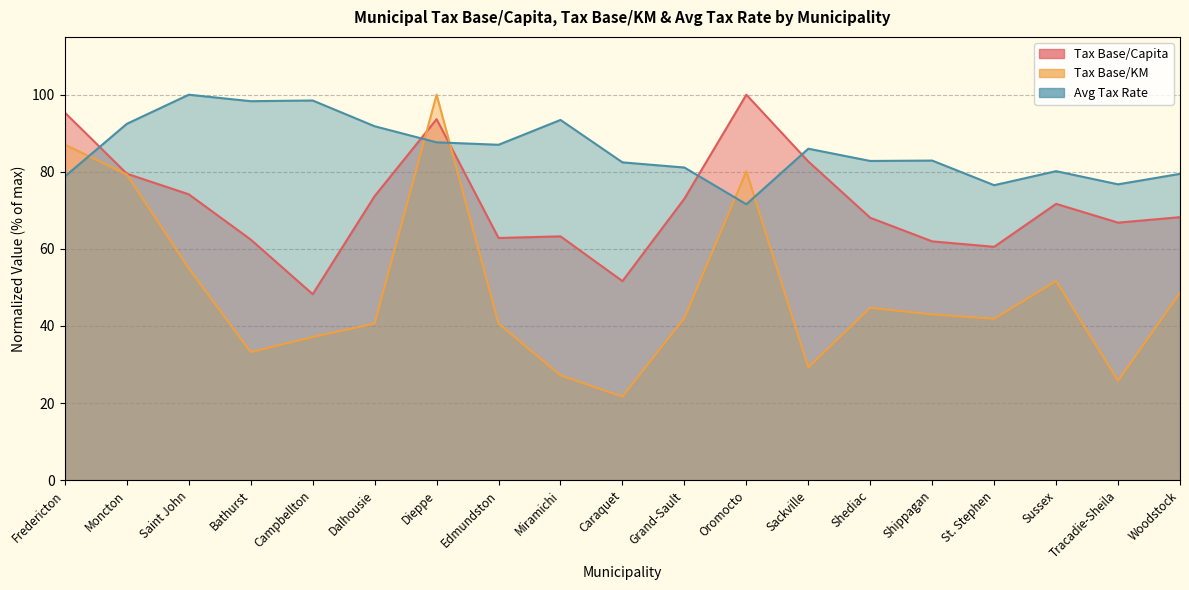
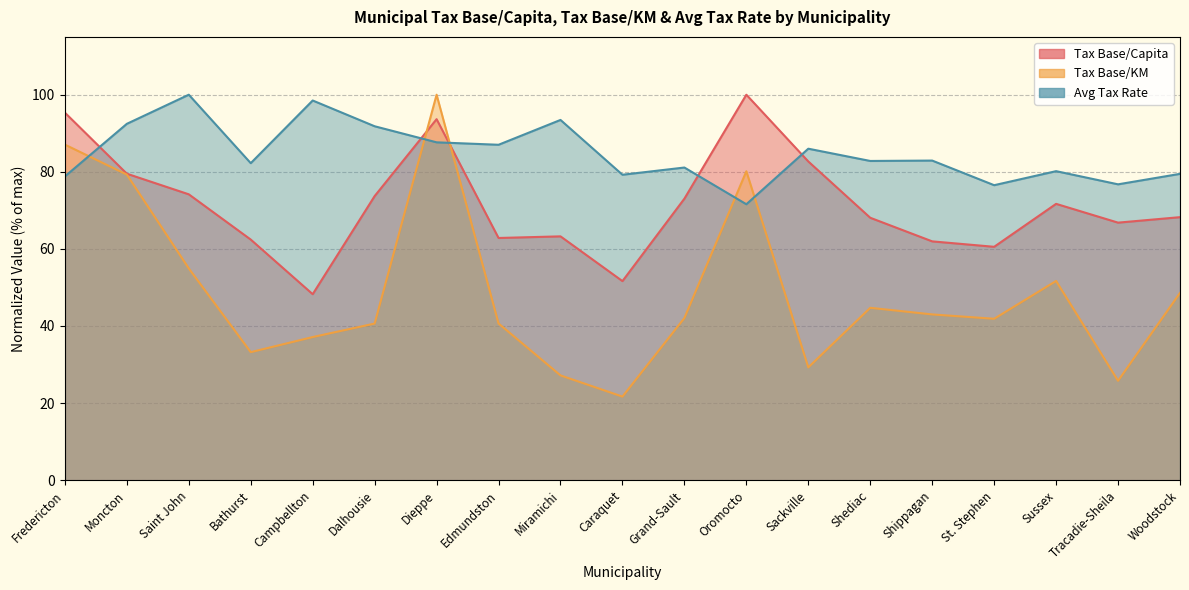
Avg Tax Rate, Bathurst: 98 -> 82
Avg Tax Rate, Caraquet: 82 -> 79
